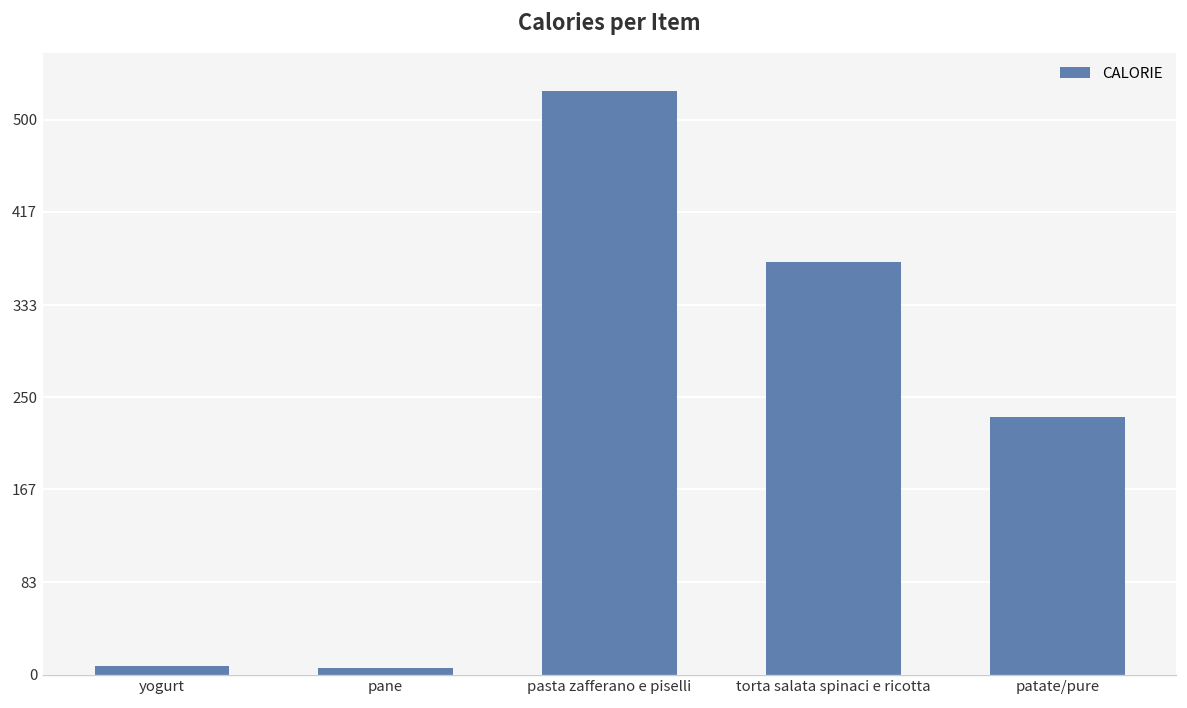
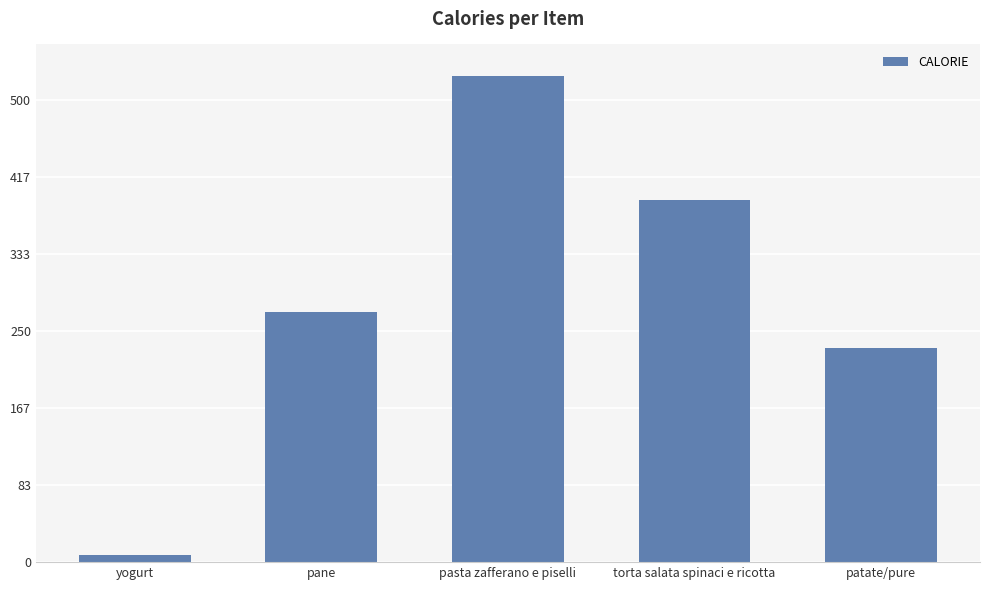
pane: 10 -> 270
torta salata spinaci e ricotta: 370 -> 390
